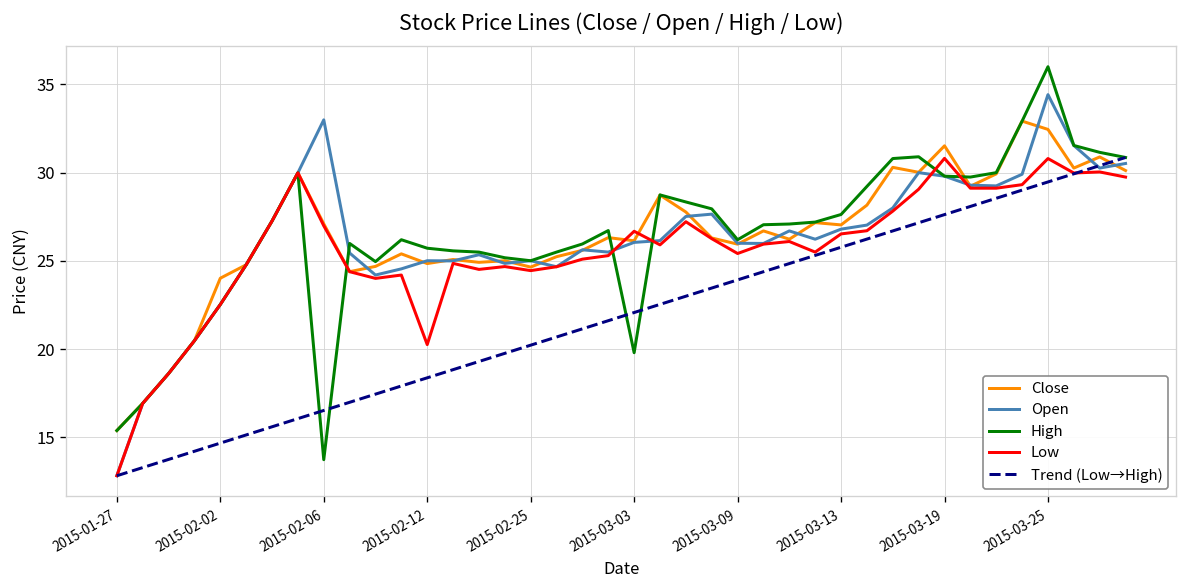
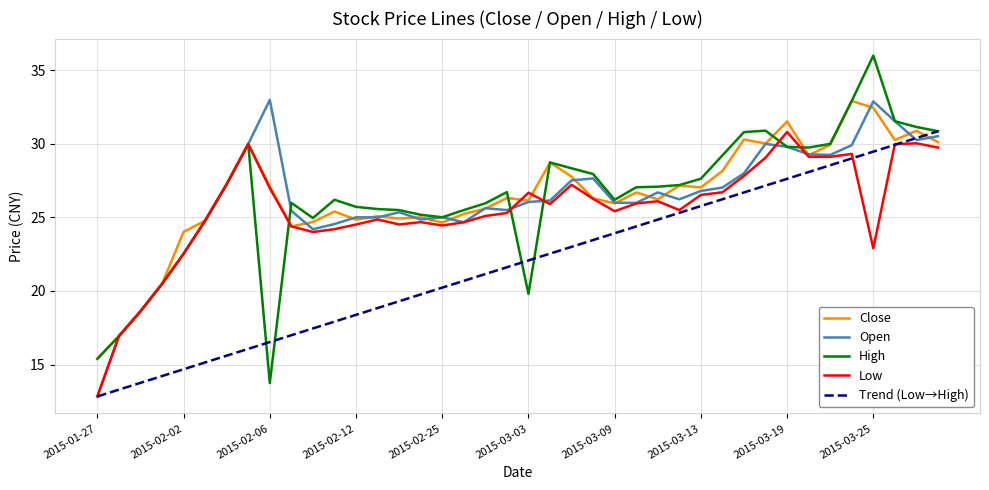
Low, 2015-02-12: 20.3 -> 24.5
Open, 2015-03-25: 34.4 -> 32.9
Low, 2015-03-25: 30.8 -> 22.9
